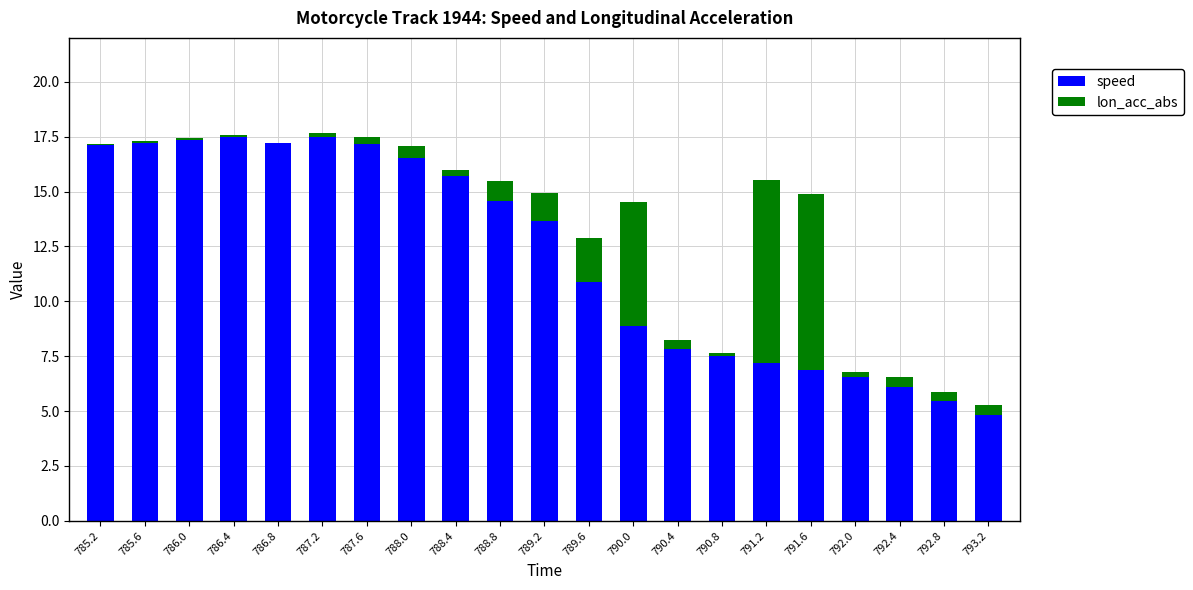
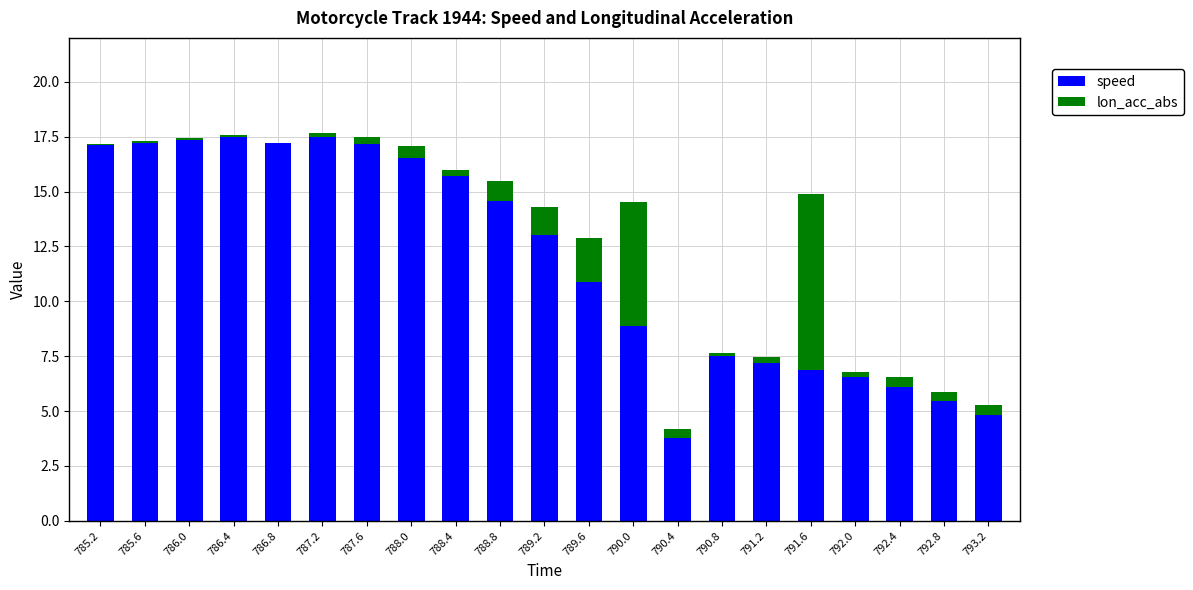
speed, 789.2: 13.6 -> 13.0
speed, 790.4: 7.8 -> 3.8
lon_acc_abs, 791.2: 8.3 -> 0.3
